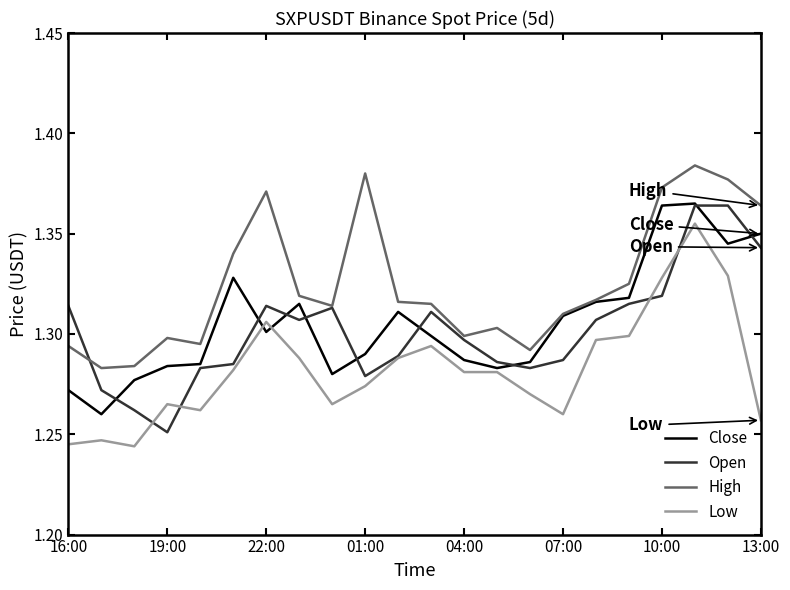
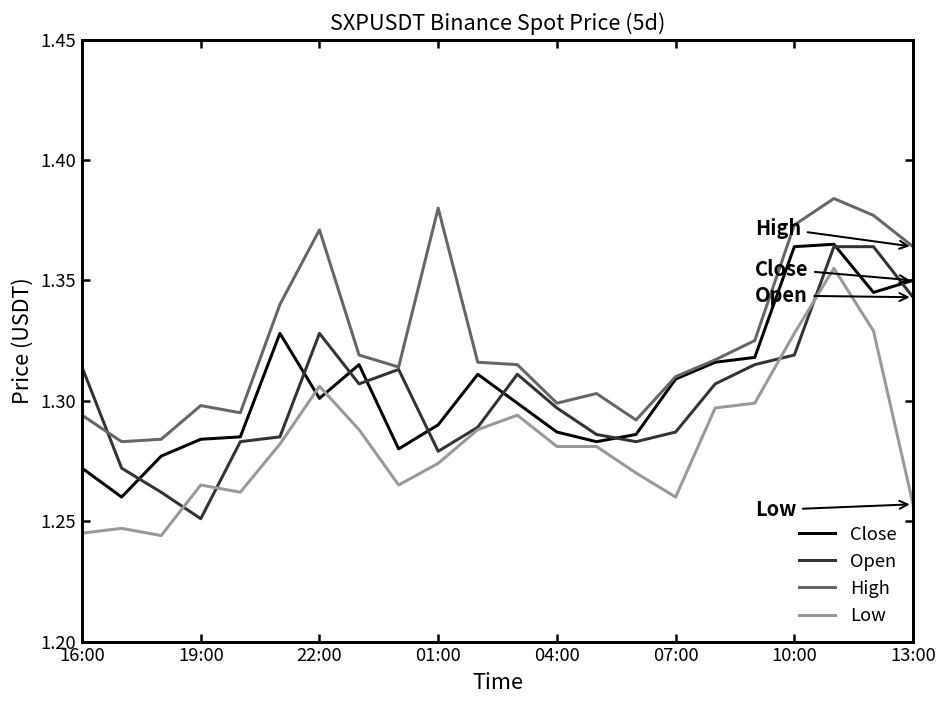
Open, 22:00: 1.314 -> 1.328
